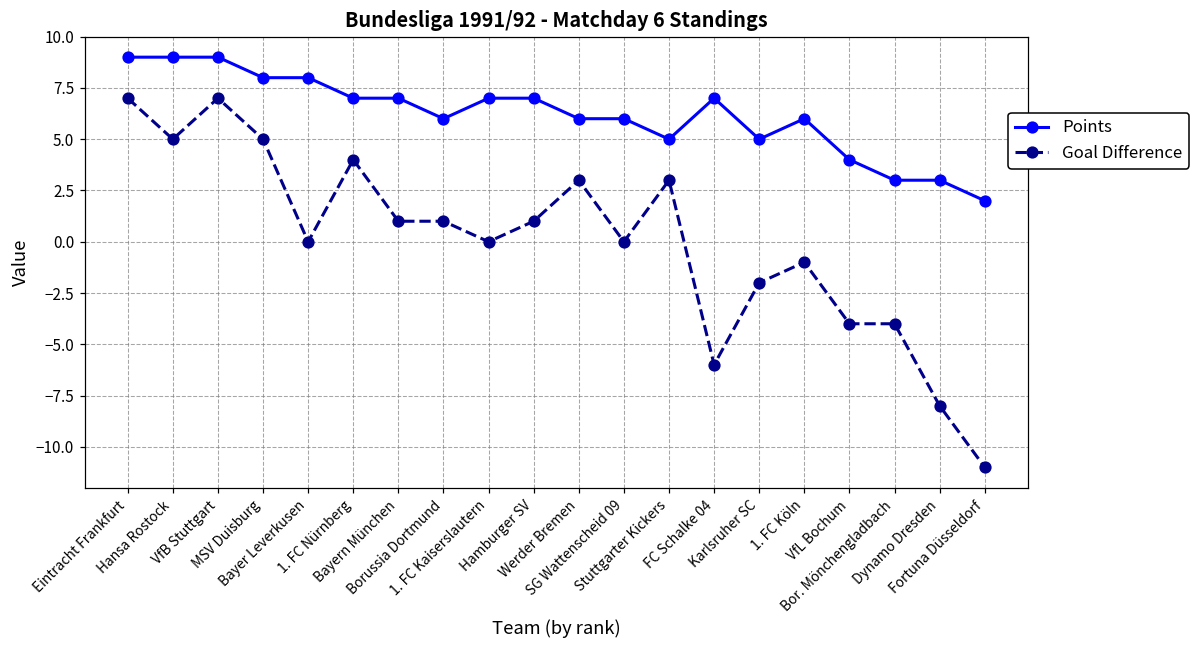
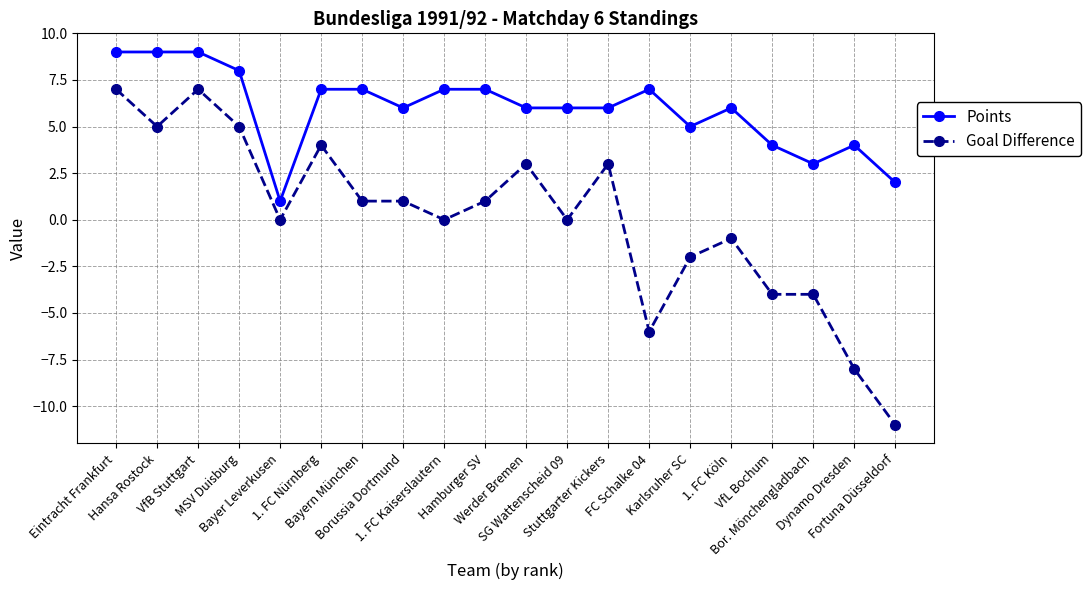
Points, Bayer Leverkusen: 8 -> 1
Points, Stuttgarter Kickers: 5 -> 6
Points, Dynamo Dresden: 3 -> 4
